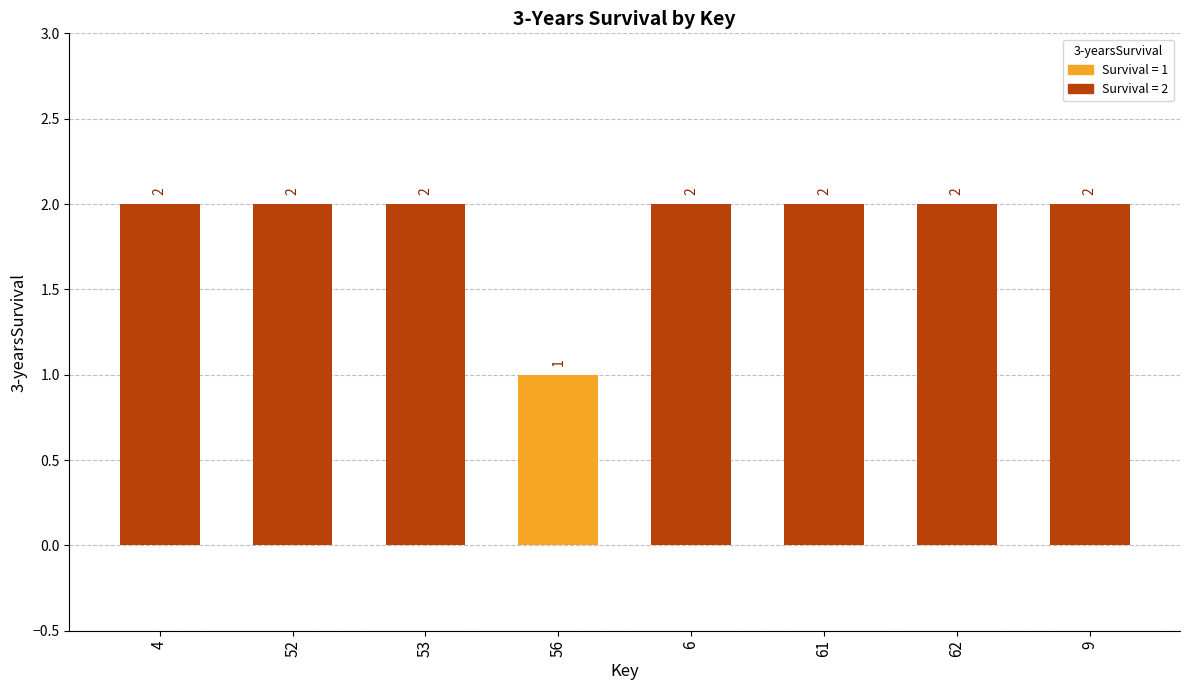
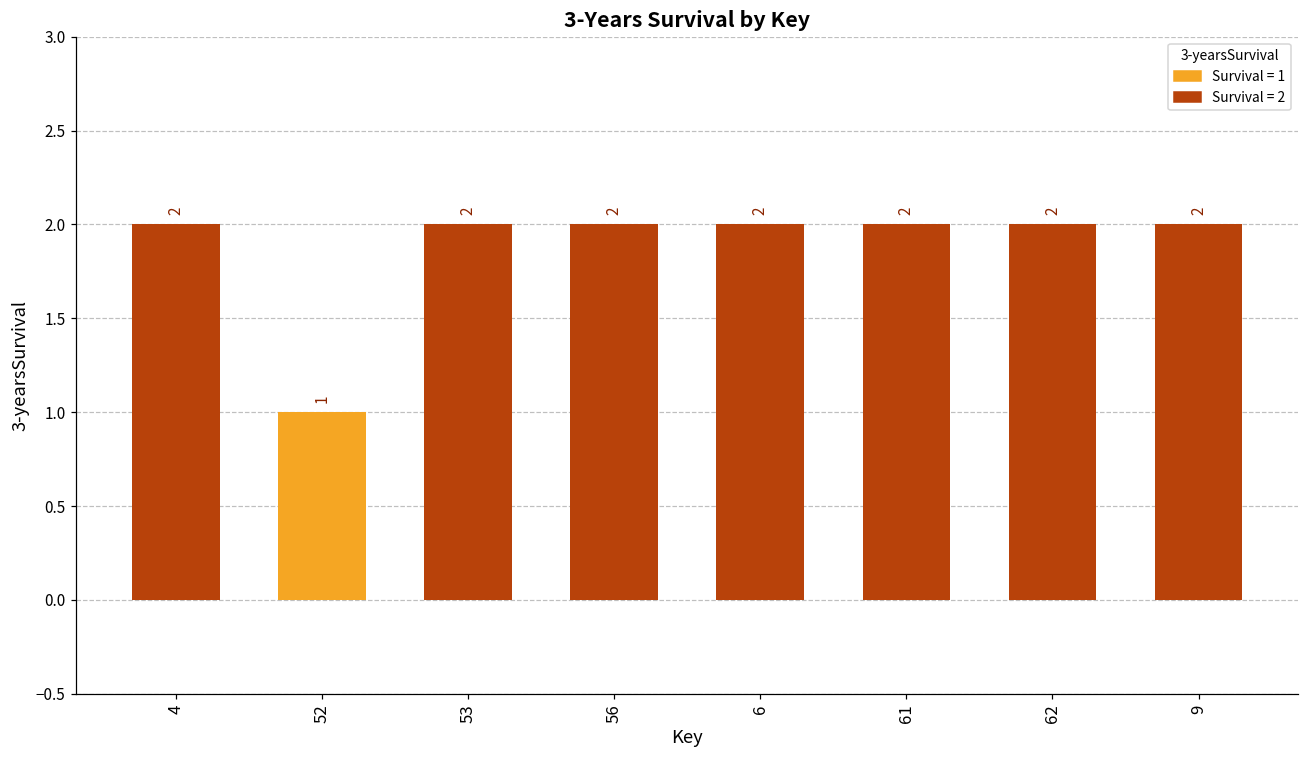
52: 2 -> 1
56: 1 -> 2
